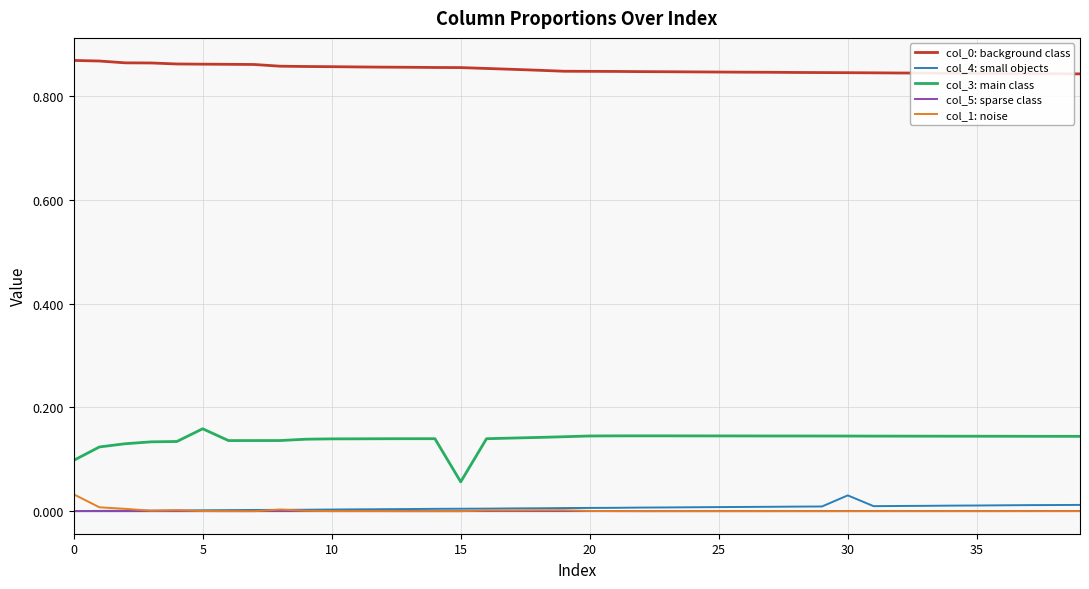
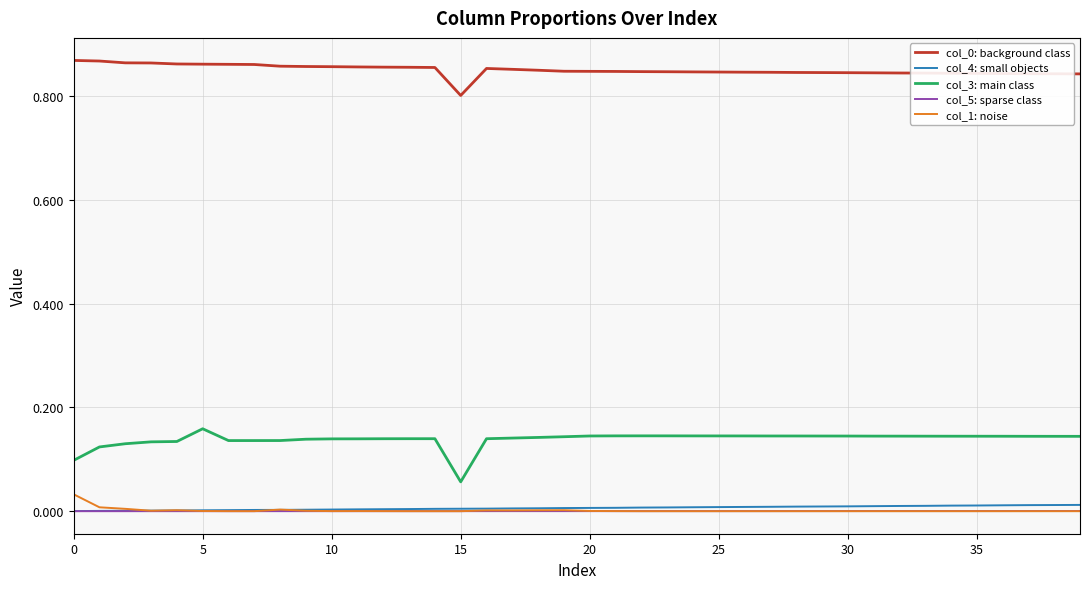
col_0: background class, 15: 0.86 -> 0.80
col_4: small objects, 30: 0.03 -> 0.01
